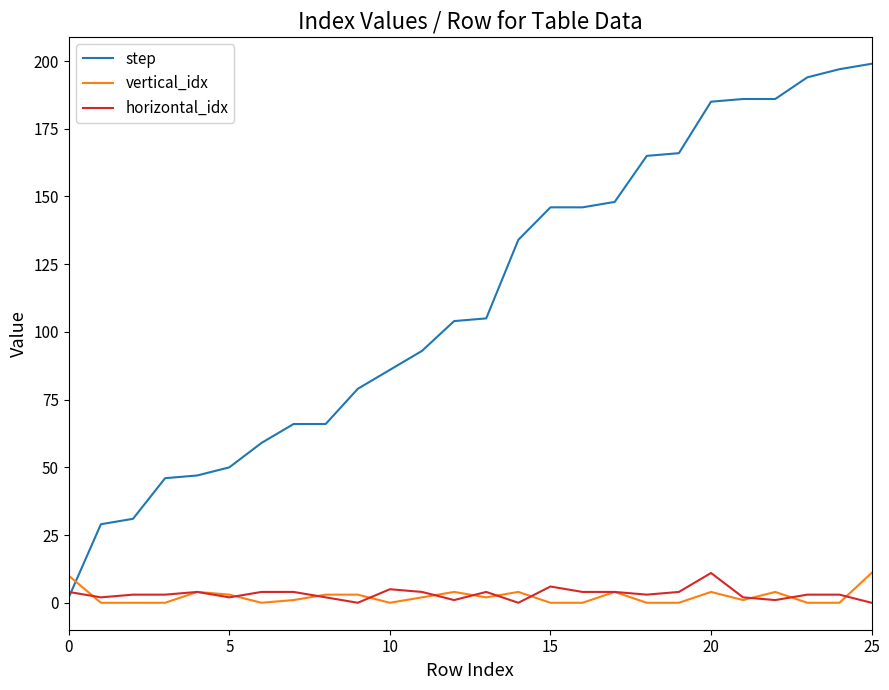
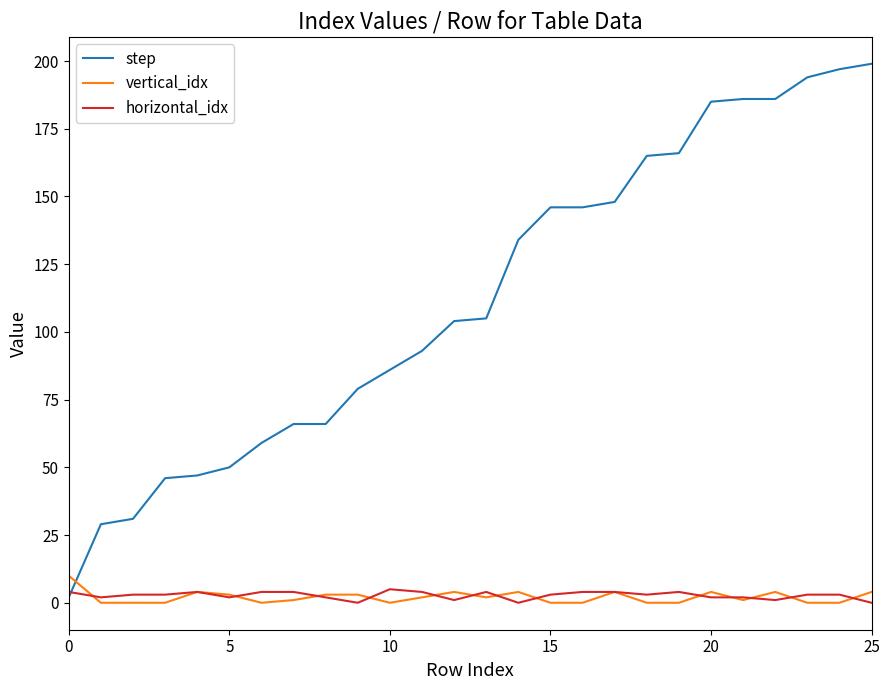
horizontal_idx, 15: 6 -> 3
horizontal_idx, 20: 11 -> 2
vertical_idx, 25: 11 -> 4
